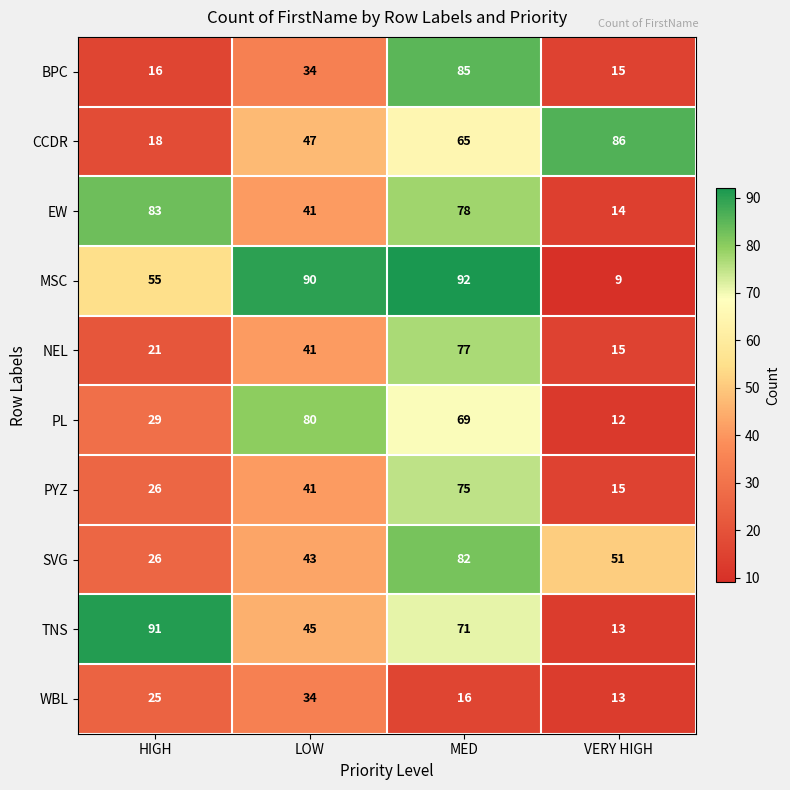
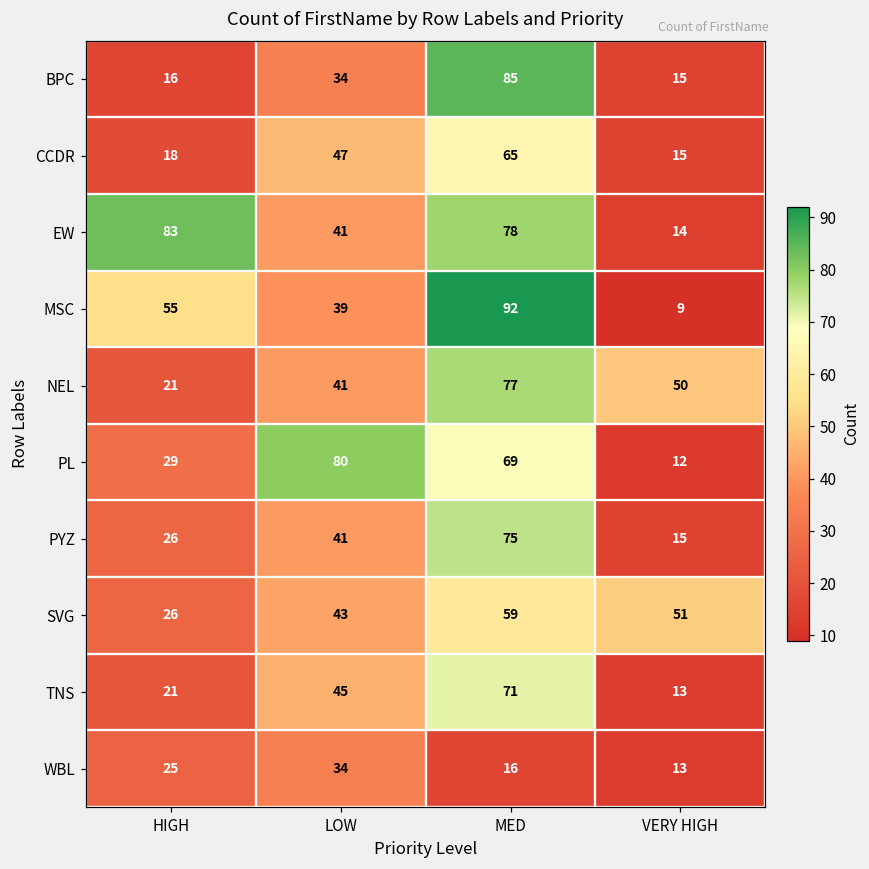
CCDR, VERY HIGH: 86 -> 15
MSC, LOW: 90 -> 39
NEL, VERY HIGH: 15 -> 50
SVG, MED: 82 -> 59
TNS, HIGH: 91 -> 21
